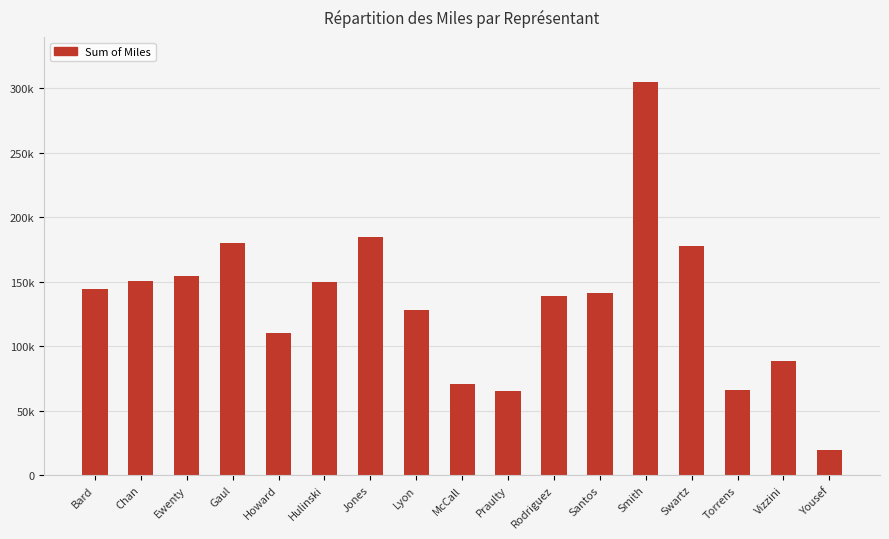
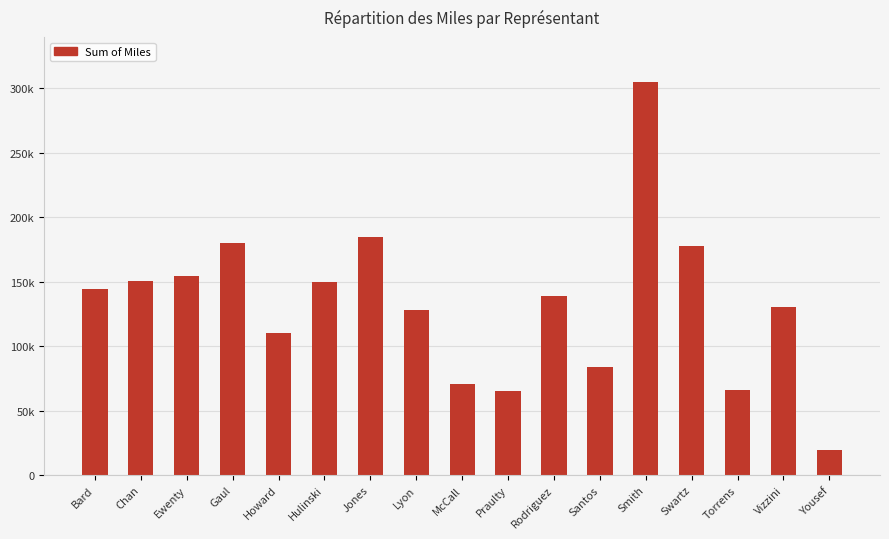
Santos: 141000 -> 84000
Vizzini: 88000 -> 131000
